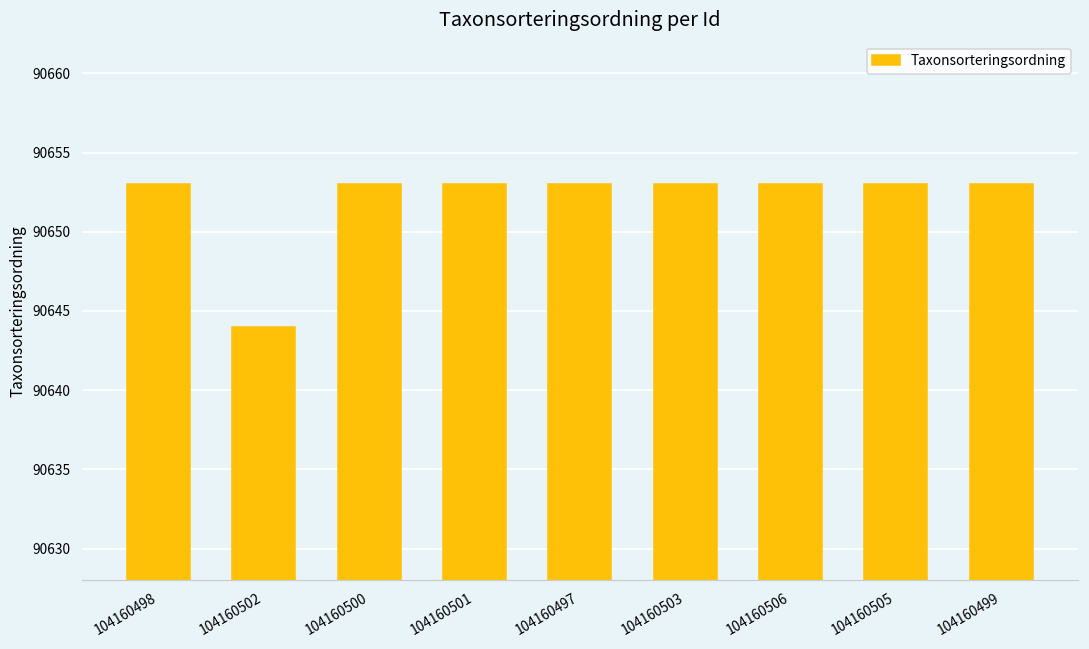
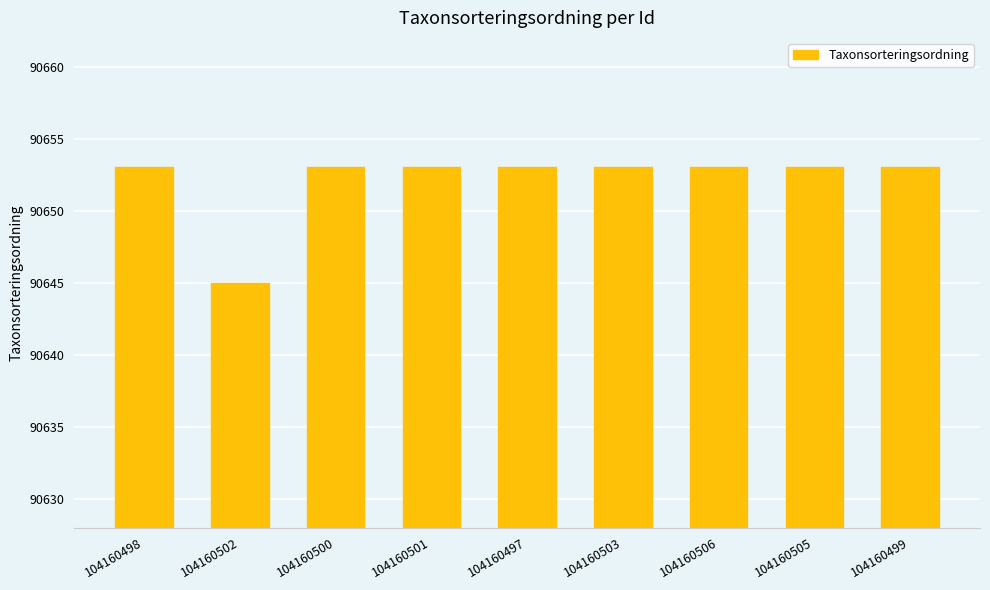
104160502: 90644 -> 90645
